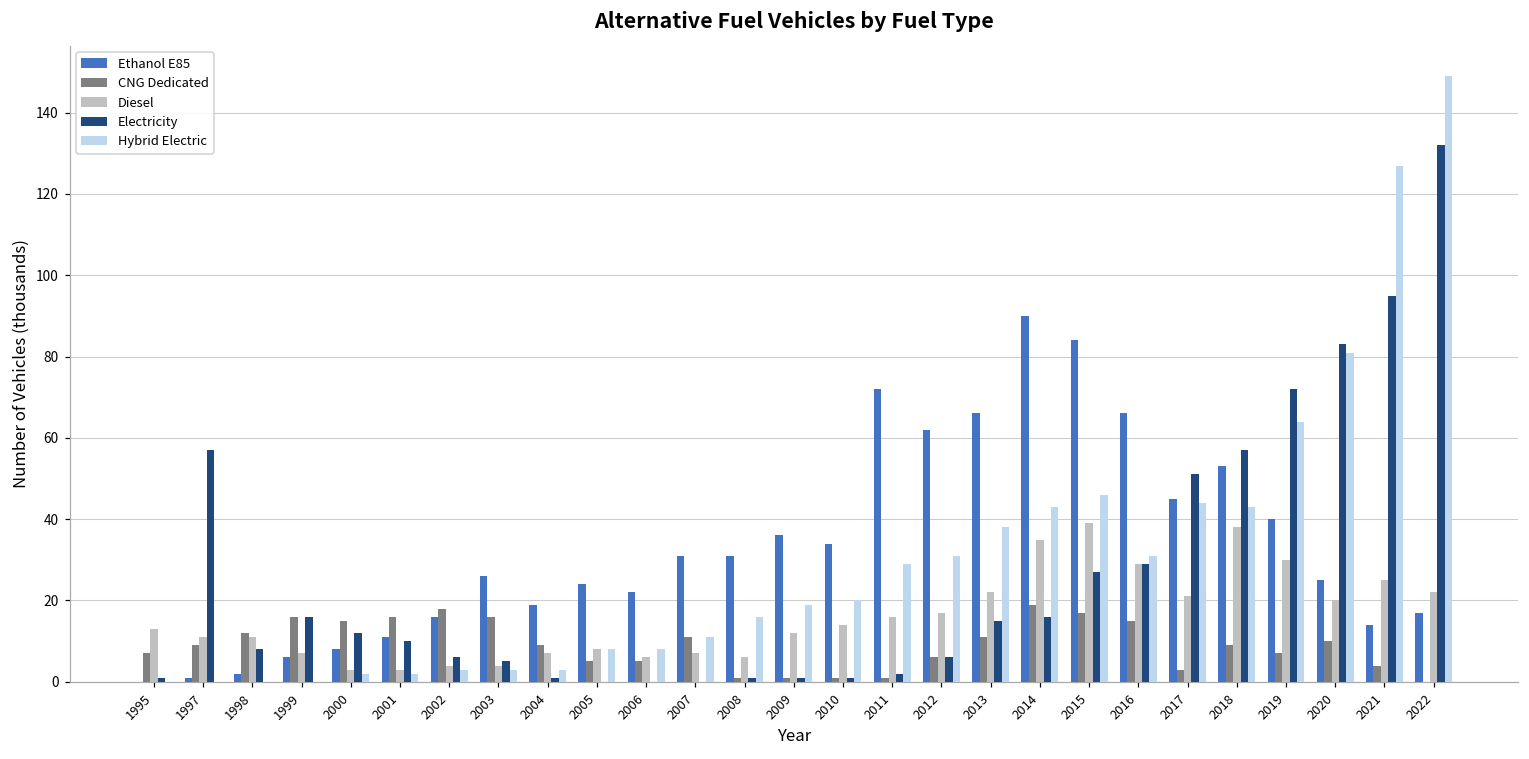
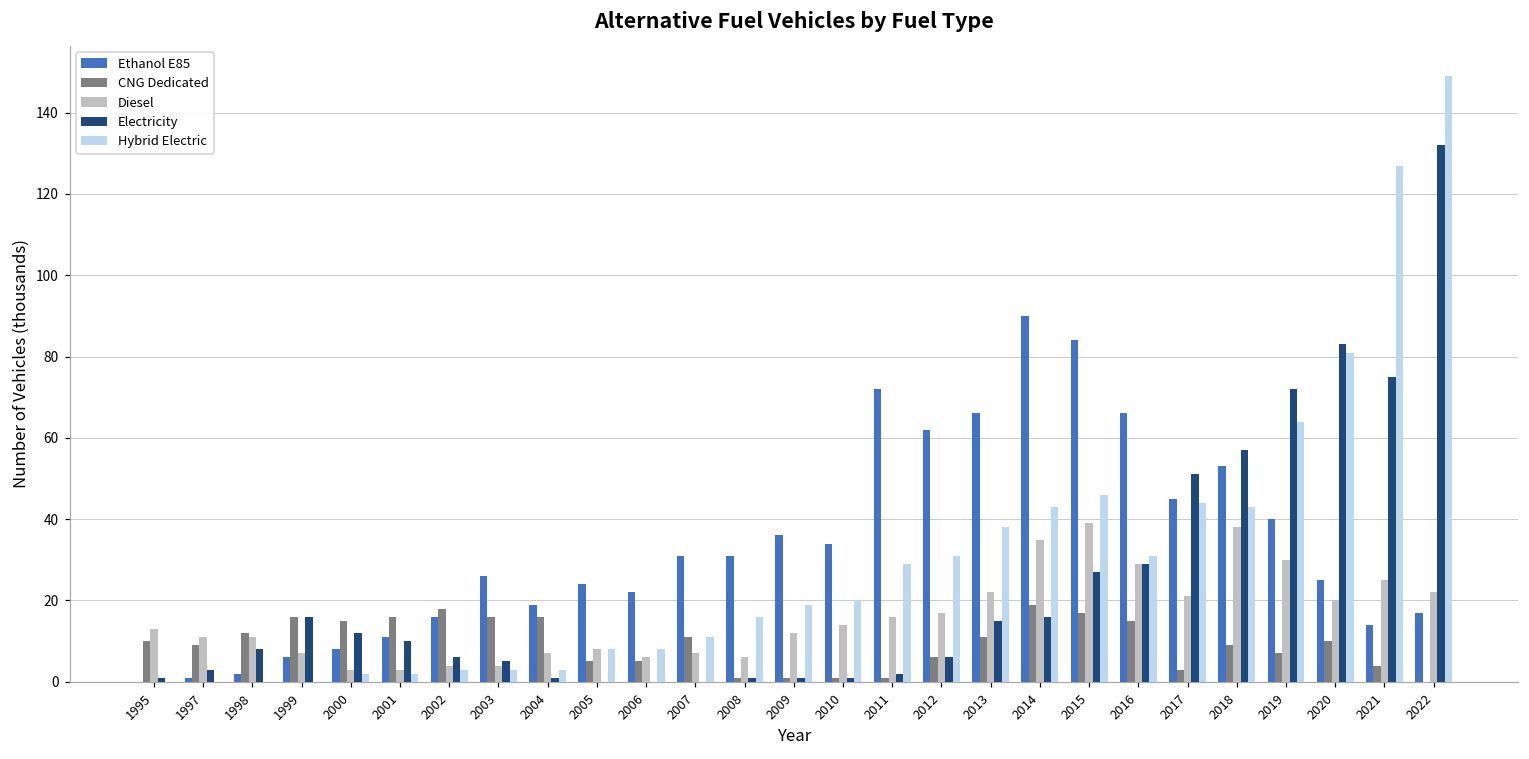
CNG Dedicated, 1995: 7 -> 10
Electricity, 1997: 57 -> 3
CNG Dedicated, 2004: 9 -> 16
Electricity, 2021: 95 -> 75
